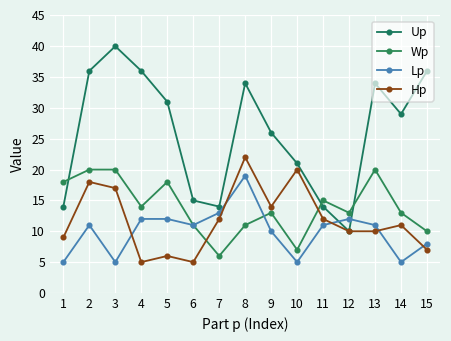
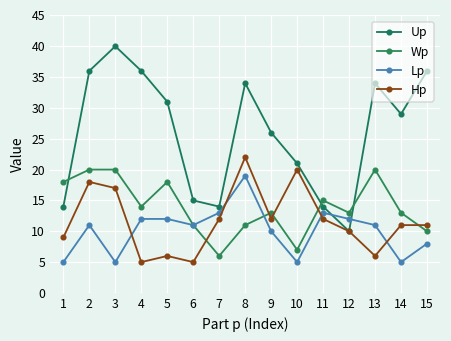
Hp, 9: 14 -> 12
Lp, 11: 11 -> 13
Hp, 13: 10 -> 6
Hp, 15: 7 -> 11
